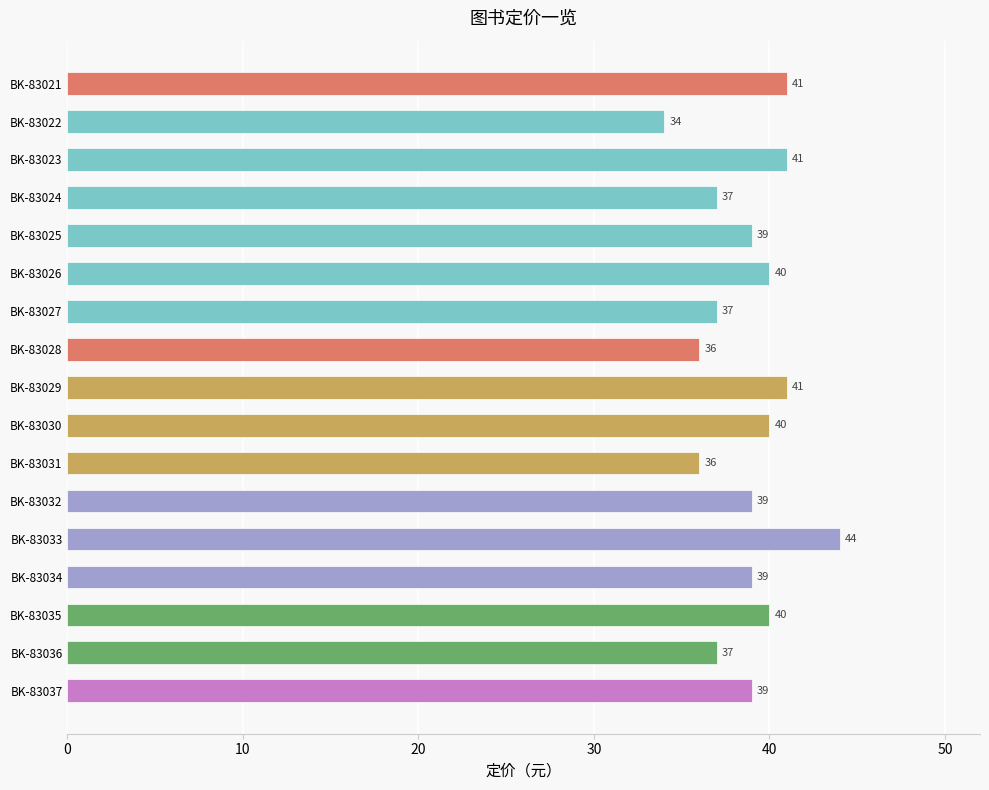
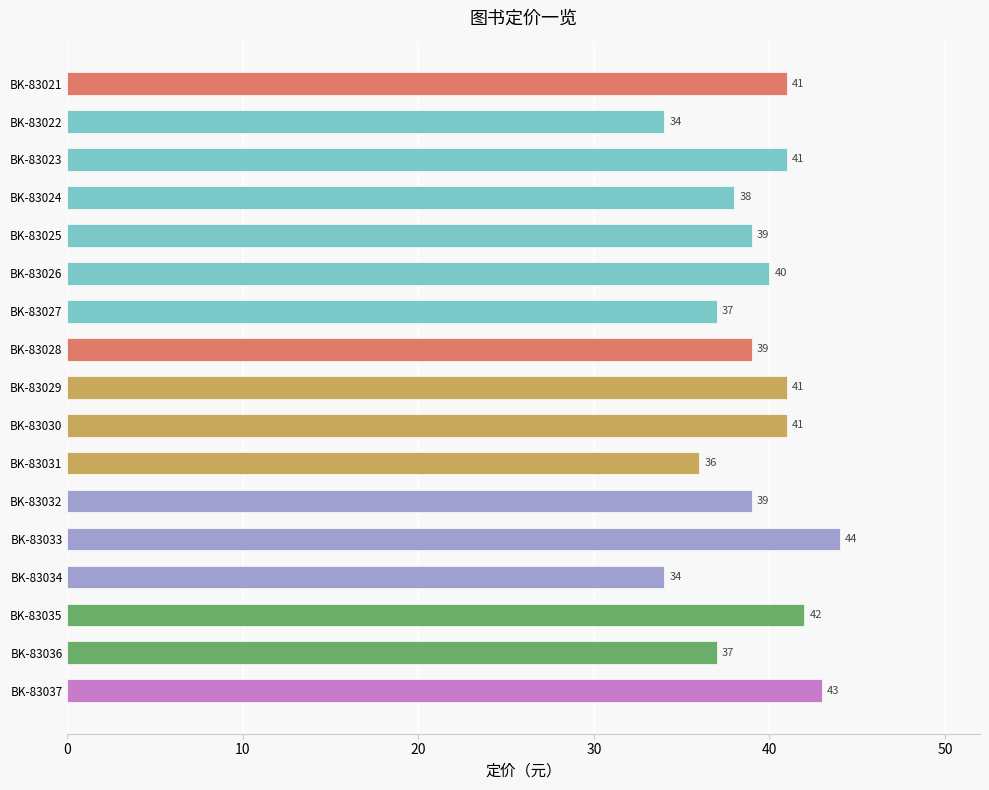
BK-83024: 37 -> 38
BK-83028: 36 -> 39
BK-83030: 40 -> 41
BK-83034: 39 -> 34
BK-83035: 40 -> 42
BK-83037: 39 -> 43
